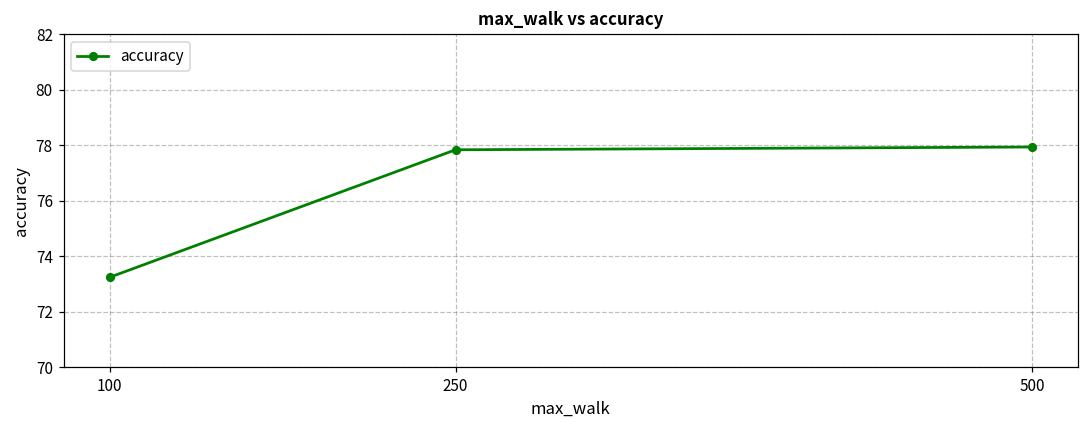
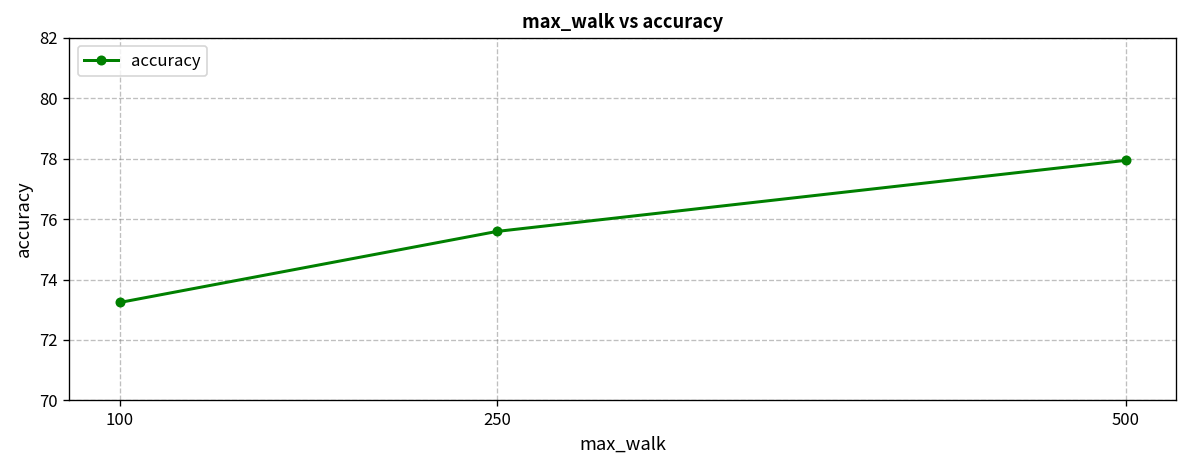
250: 77.8 -> 75.6
